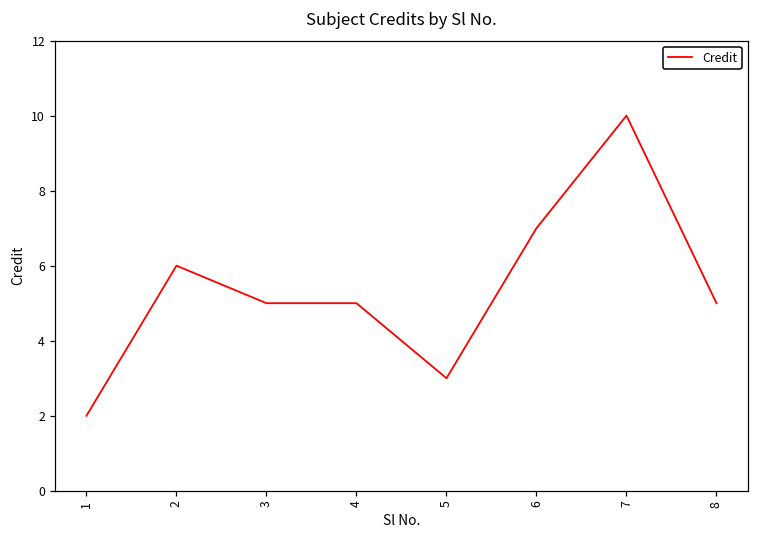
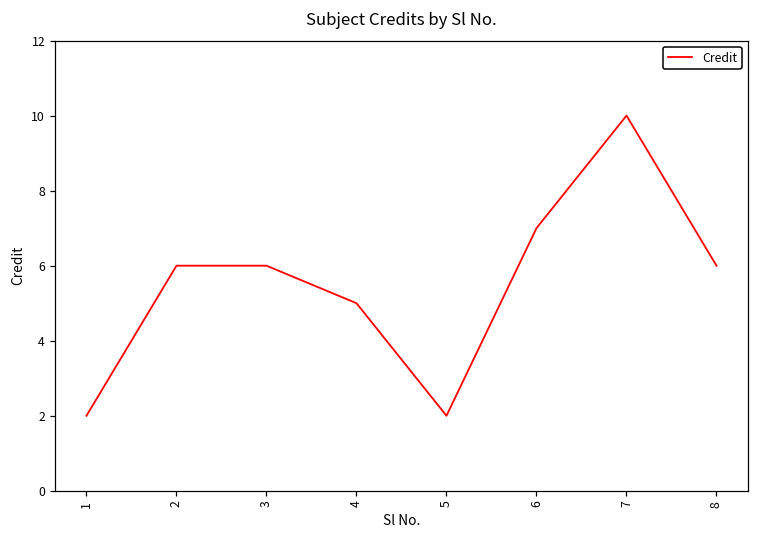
3: 5 -> 6
5: 3 -> 2
8: 5 -> 6
